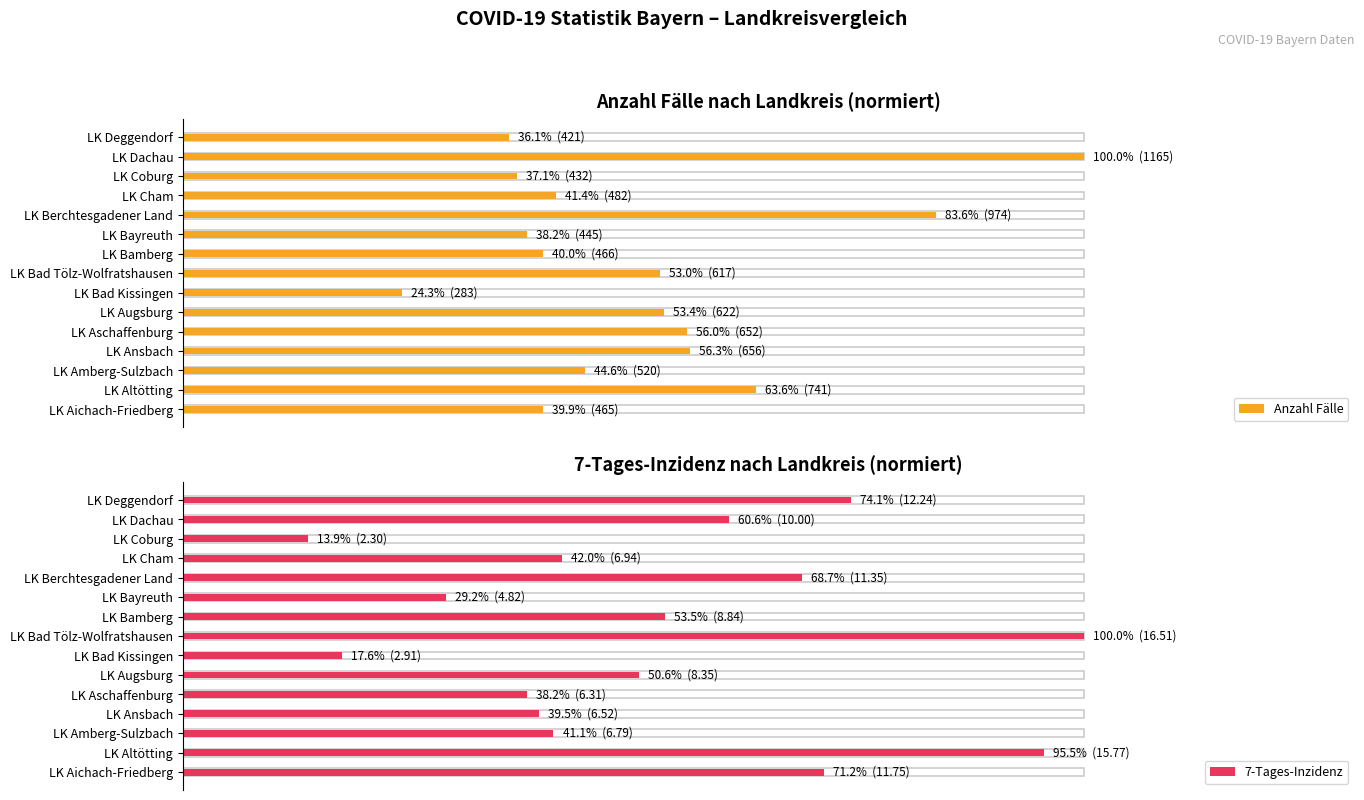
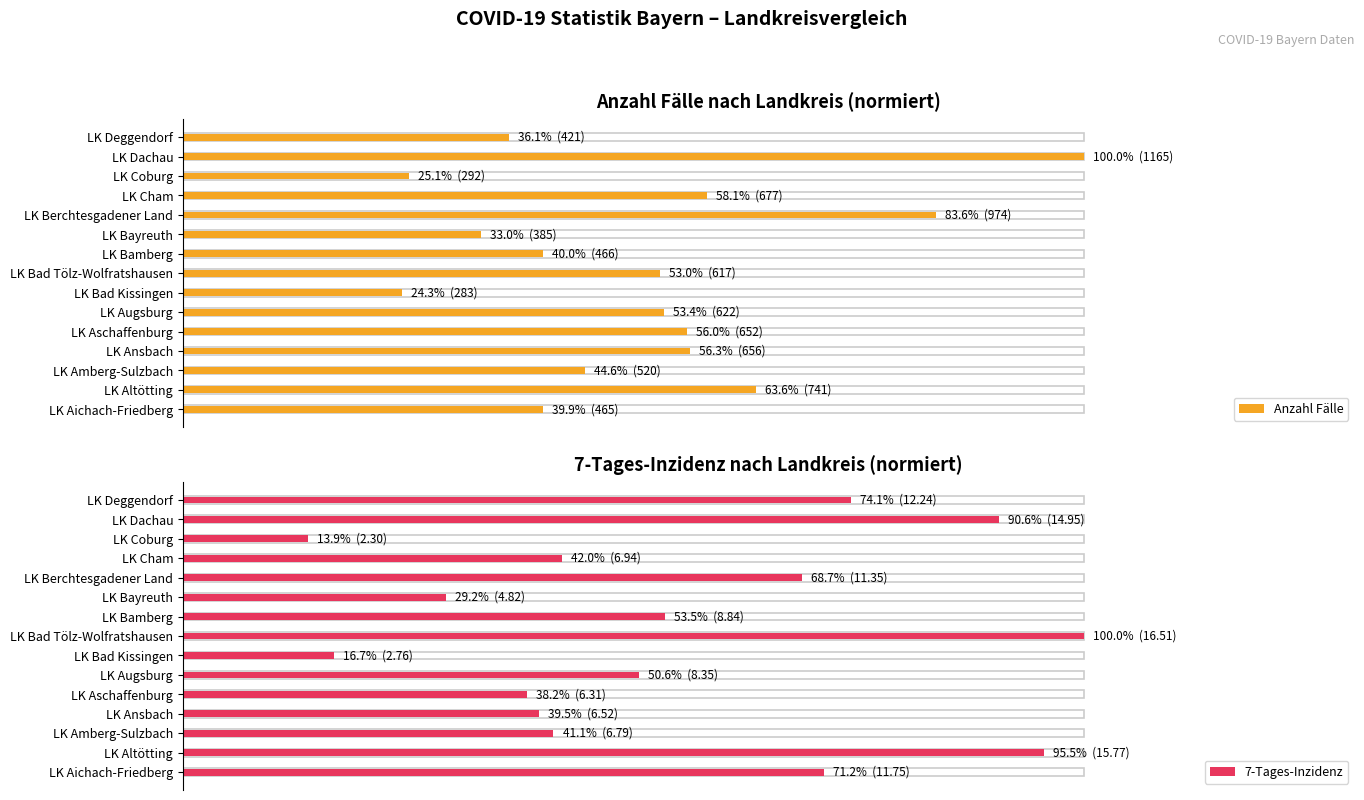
Anzahl Fälle nach Landkreis (normiert), Anzahl Fälle, LK Coburg: 37.1% (432) -> 25.1% (292)
Anzahl Fälle nach Landkreis (normiert), Anzahl Fälle, LK Cham: 41.4% (482) -> 58.1% (677)
Anzahl Fälle nach Landkreis (normiert), Anzahl Fälle, LK Bayreuth: 38.2% (445) -> 33.0% (385)
7-Tages-Inzidenz nach Landkreis (normiert), 7-Tages-Inzidenz, LK Dachau: 60.6% (10.00) -> 90.6% (14.95)
7-Tages-Inzidenz nach Landkreis (normiert), 7-Tages-Inzidenz, LK Bad Kissingen: 17.6% (2.91) -> 16.7% (2.76)
